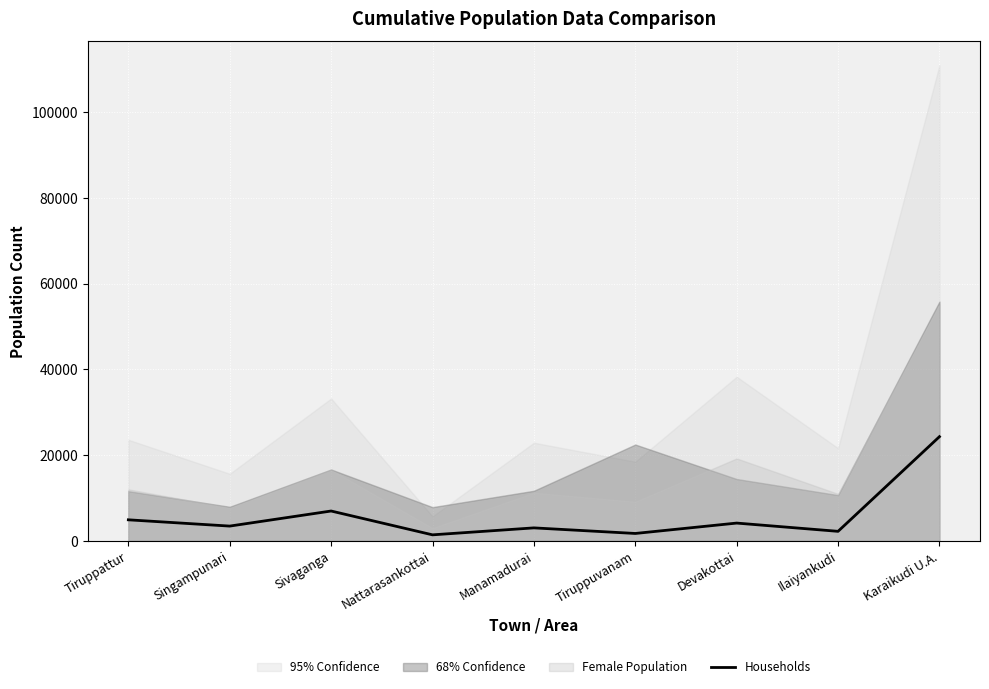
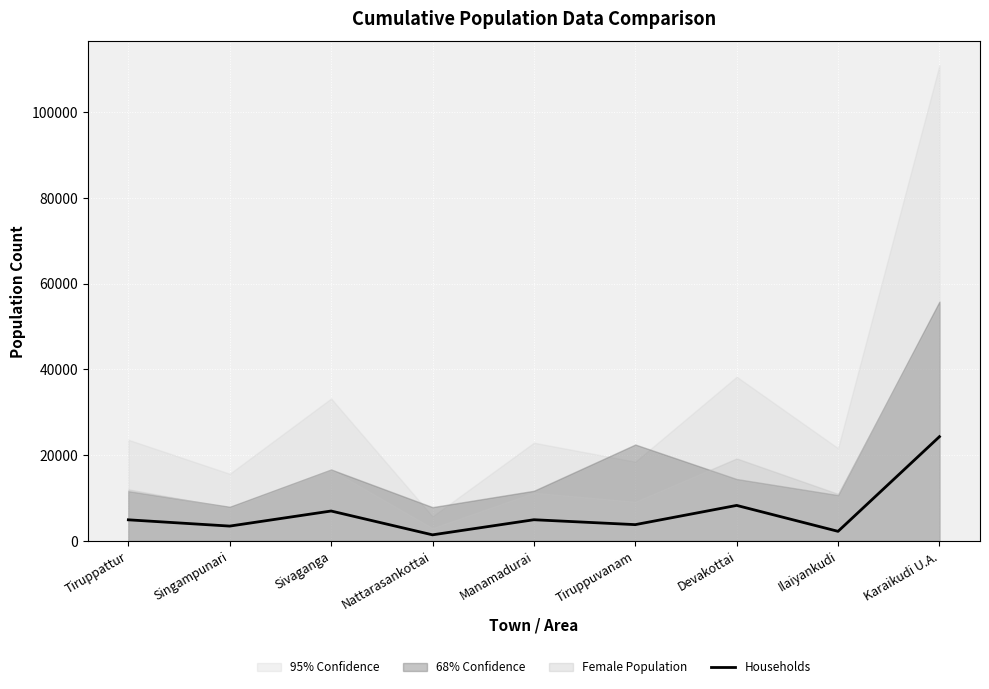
Households, Manamadurai: 3000 -> 5000
Households, Tiruppuvanam: 2000 -> 4000
Households, Devakottai: 4000 -> 8000
